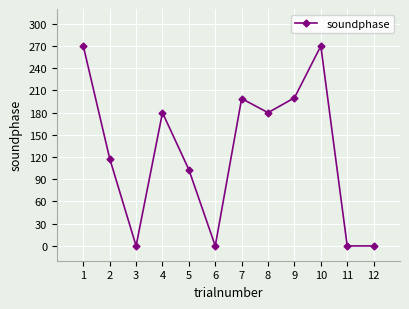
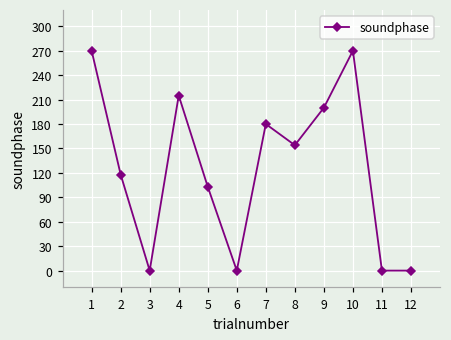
4: 180 -> 220
7: 200 -> 180
8: 180 -> 150
